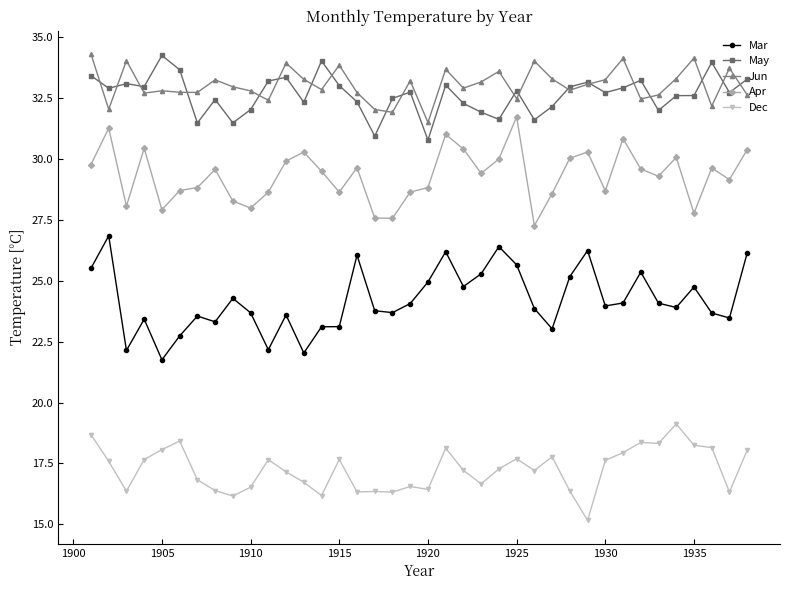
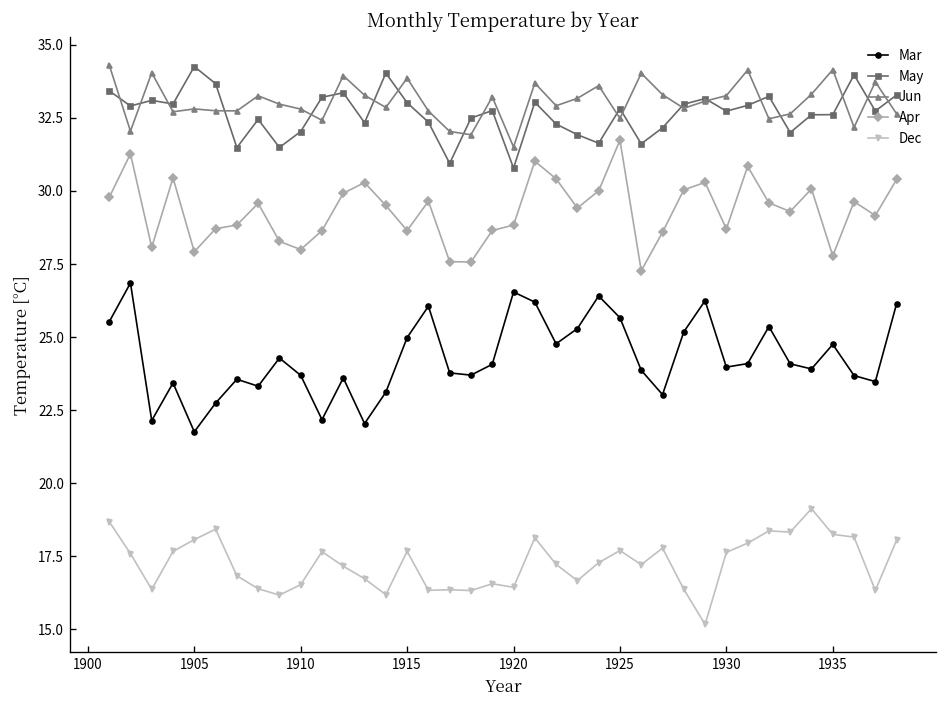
Mar, 1915: 23.1 -> 25.0
Mar, 1920: 25.0 -> 26.5
